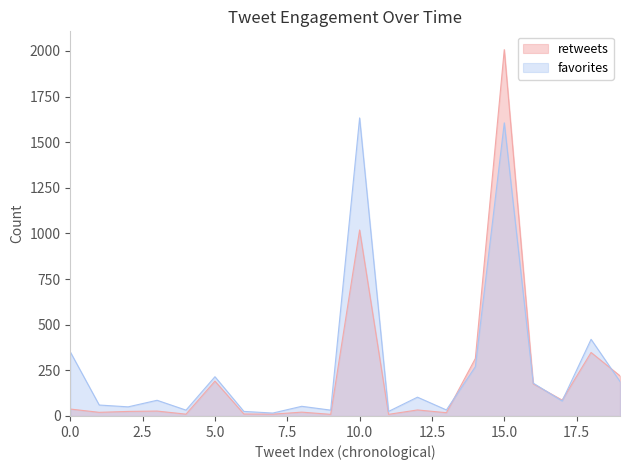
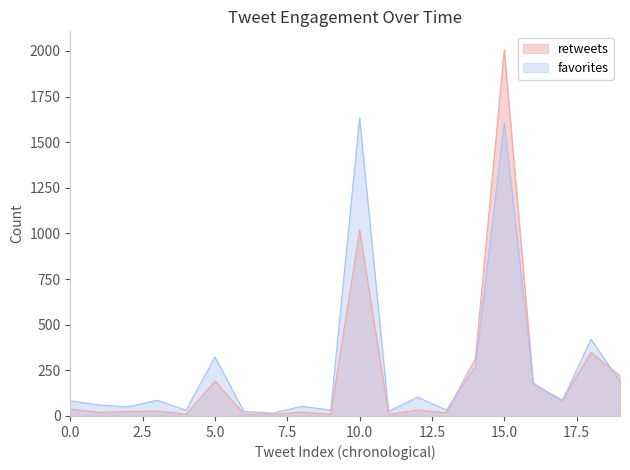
favorites, 0.0: 350 -> 80
favorites, 5.0: 220 -> 320
